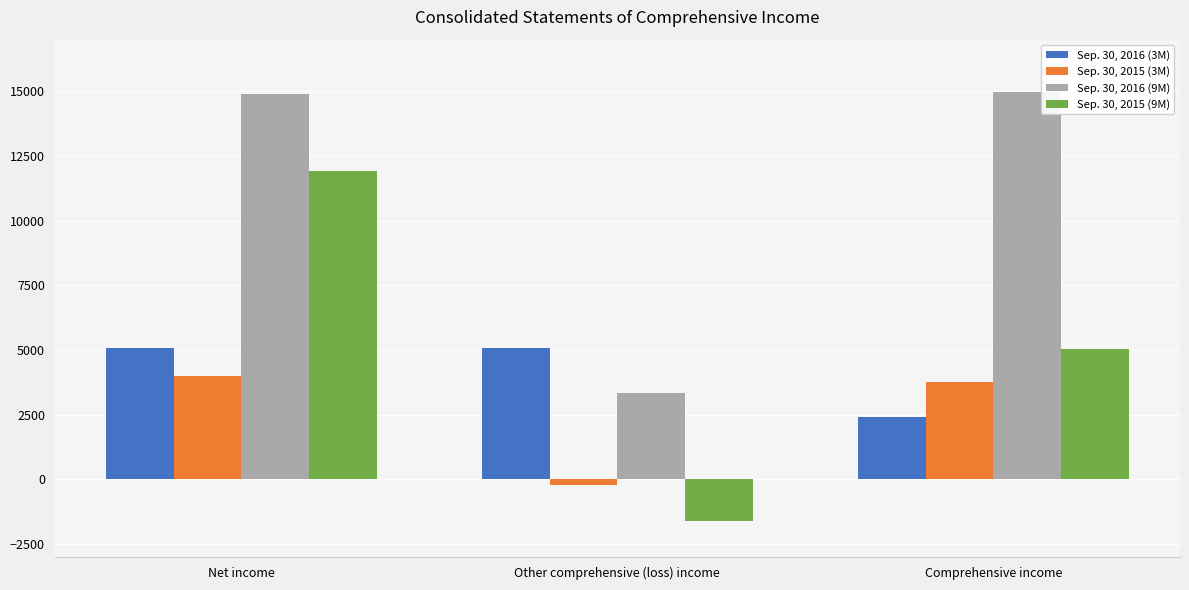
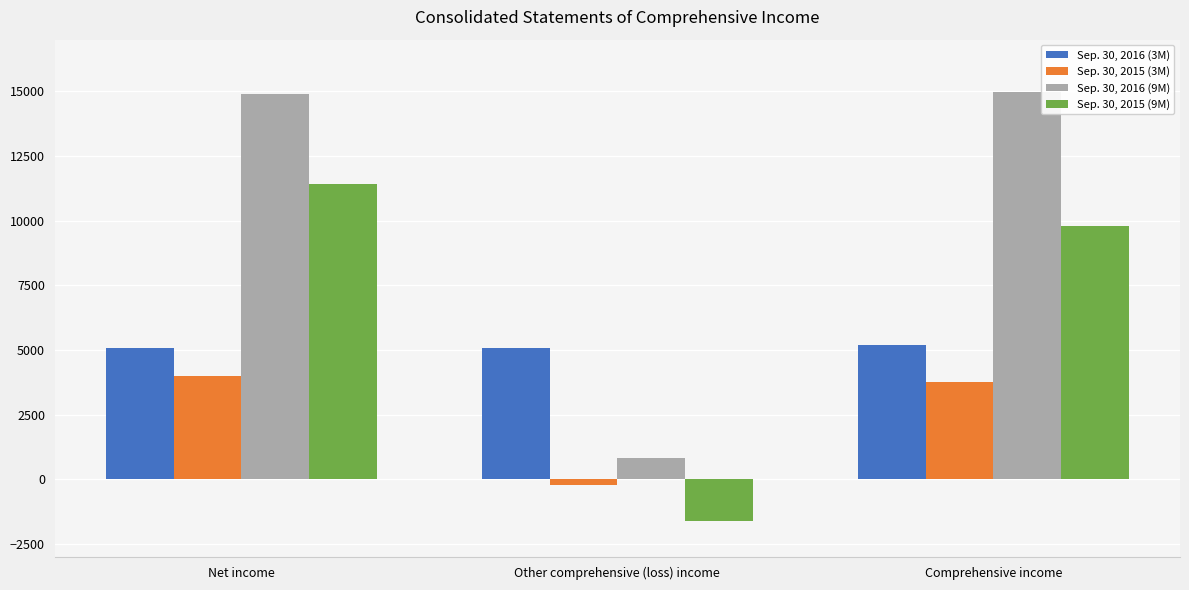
Sep. 30, 2015 (9M), Net income: 11900 -> 11400
Sep. 30, 2016 (9M), Other comprehensive (loss) income: 3400 -> 800
Sep. 30, 2016 (3M), Comprehensive income: 2400 -> 5200
Sep. 30, 2015 (9M), Comprehensive income: 5000 -> 9800
